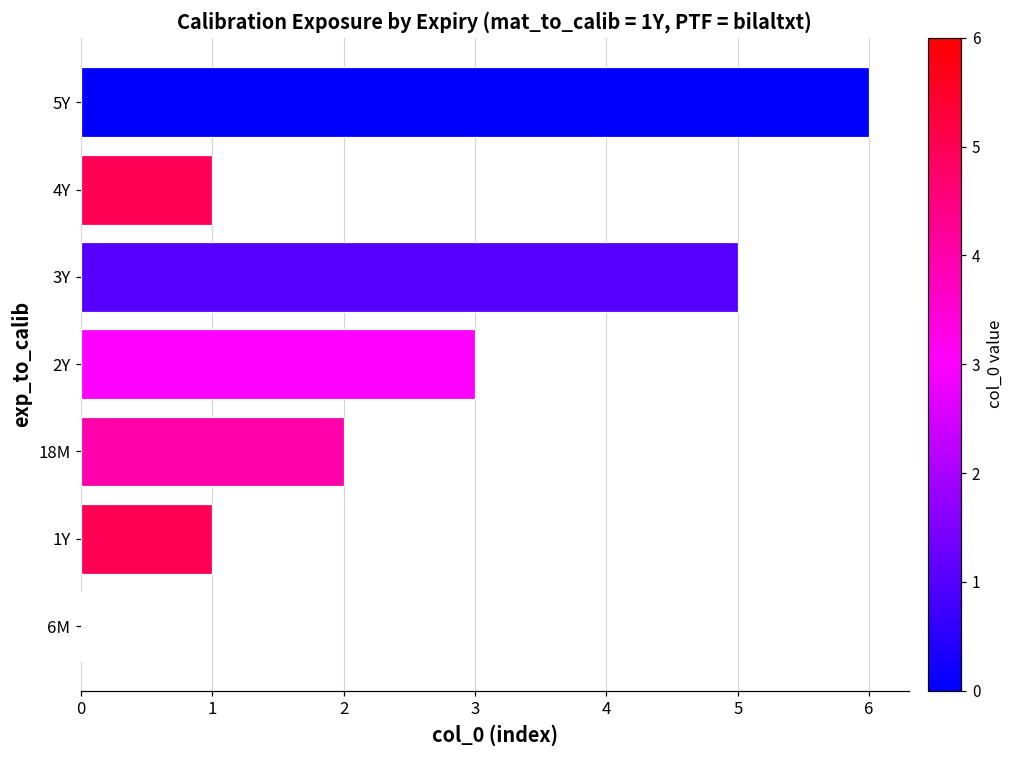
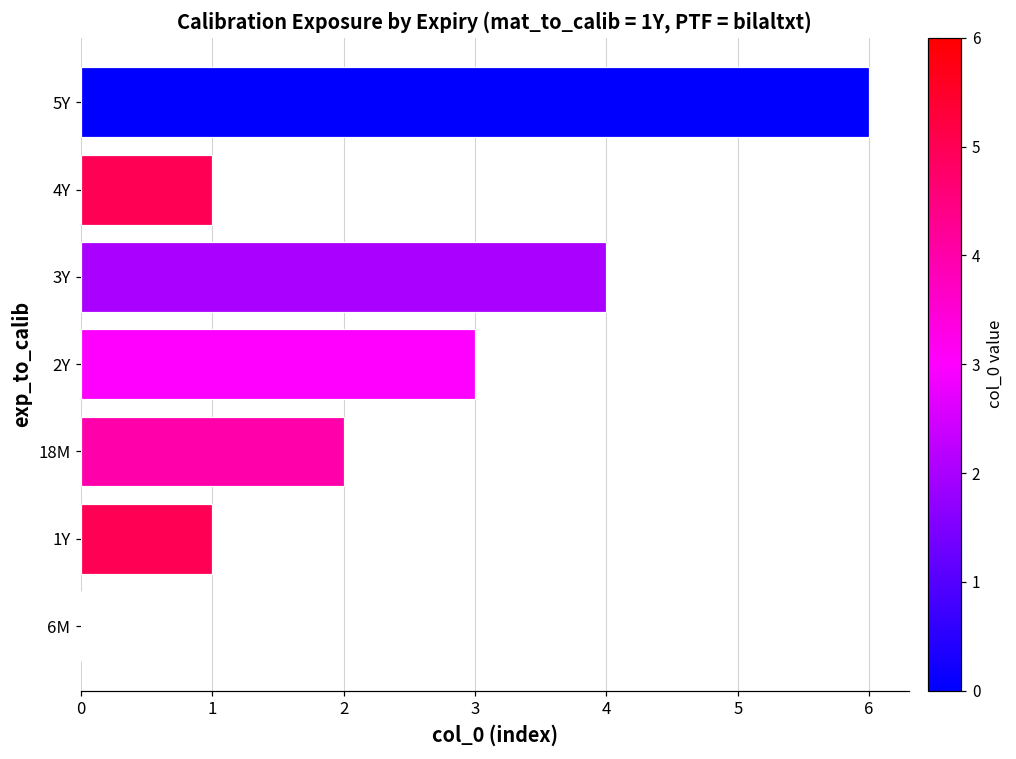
3Y: 5 -> 4
